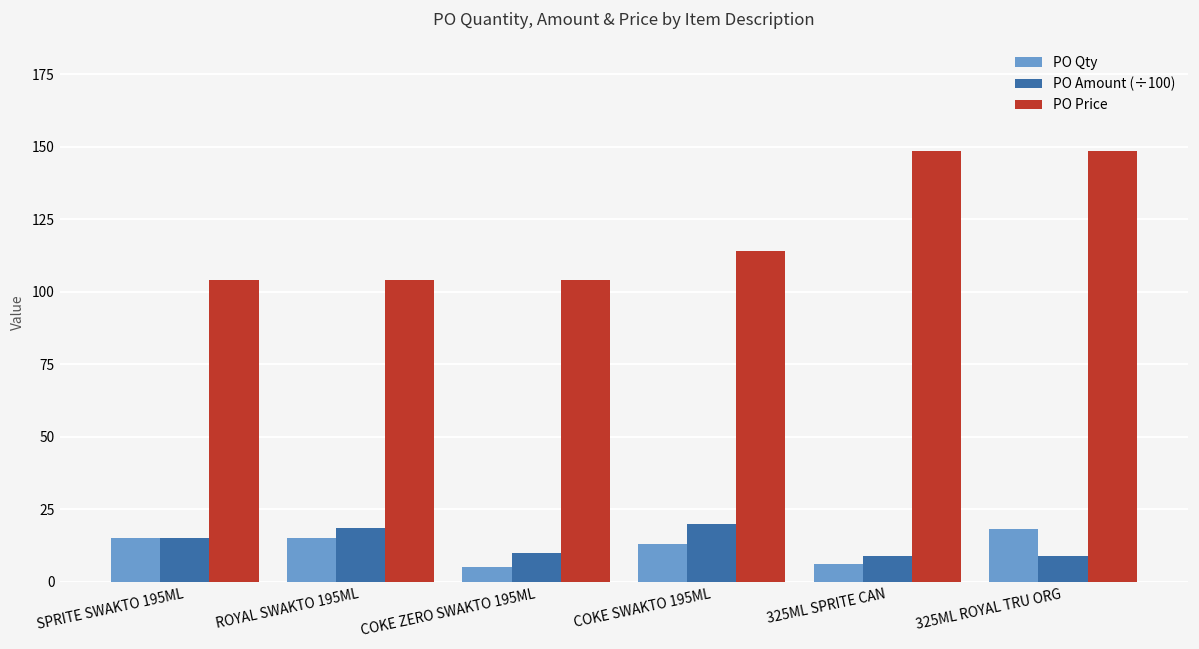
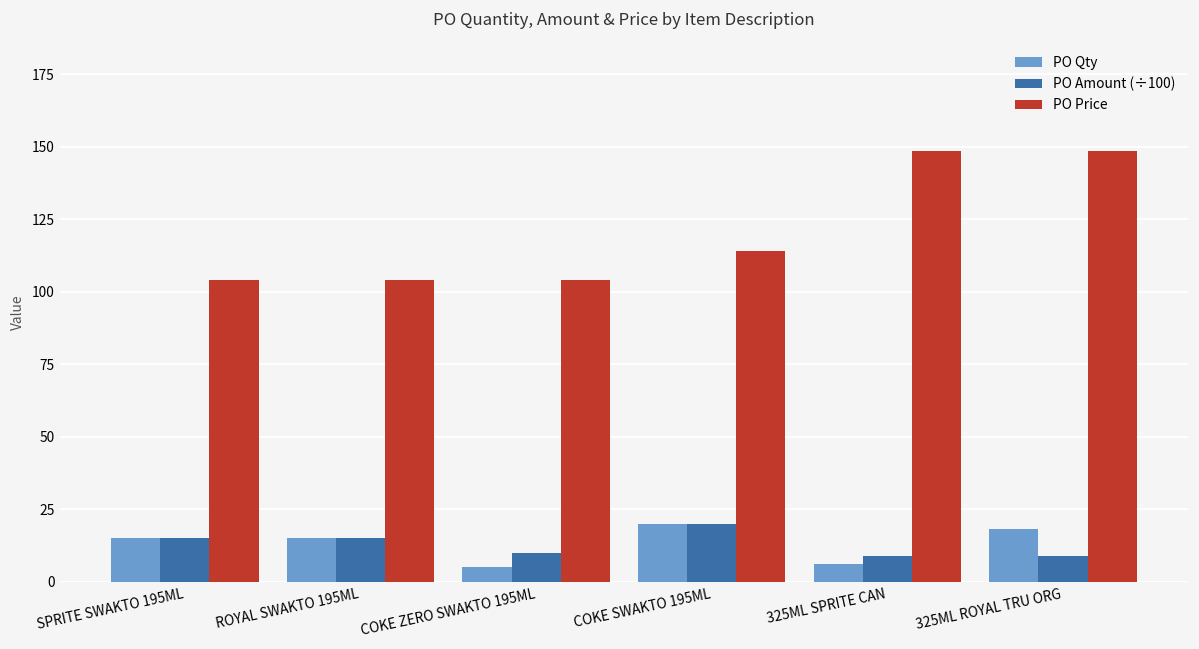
PO Amount (÷100), ROYAL SWAKTO 195ML: 19 -> 15
PO Qty, COKE SWAKTO 195ML: 13 -> 20
